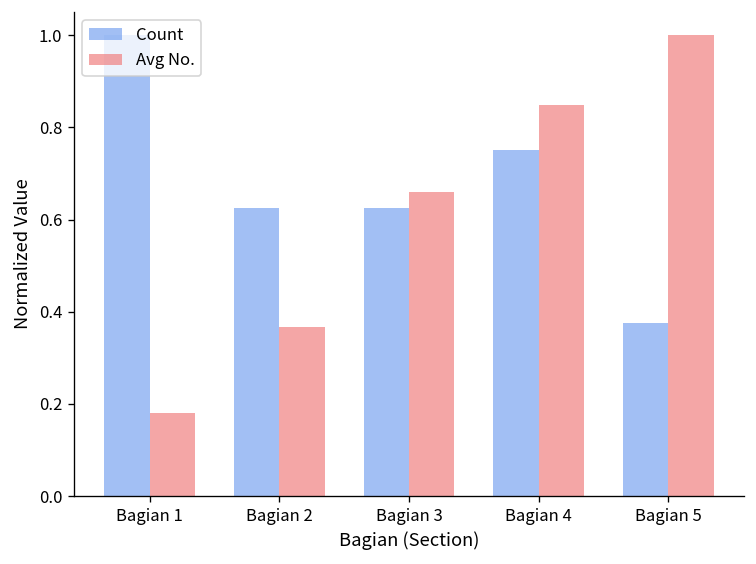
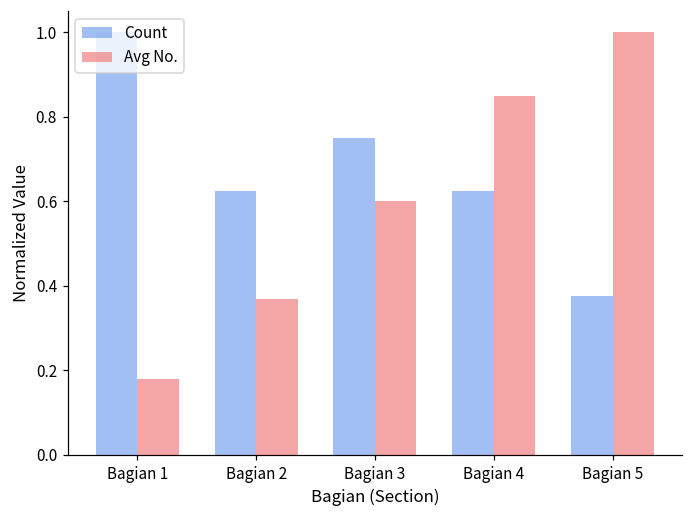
Count, Bagian 3: 0.63 -> 0.75
Avg No., Bagian 3: 0.66 -> 0.60
Count, Bagian 4: 0.75 -> 0.63
